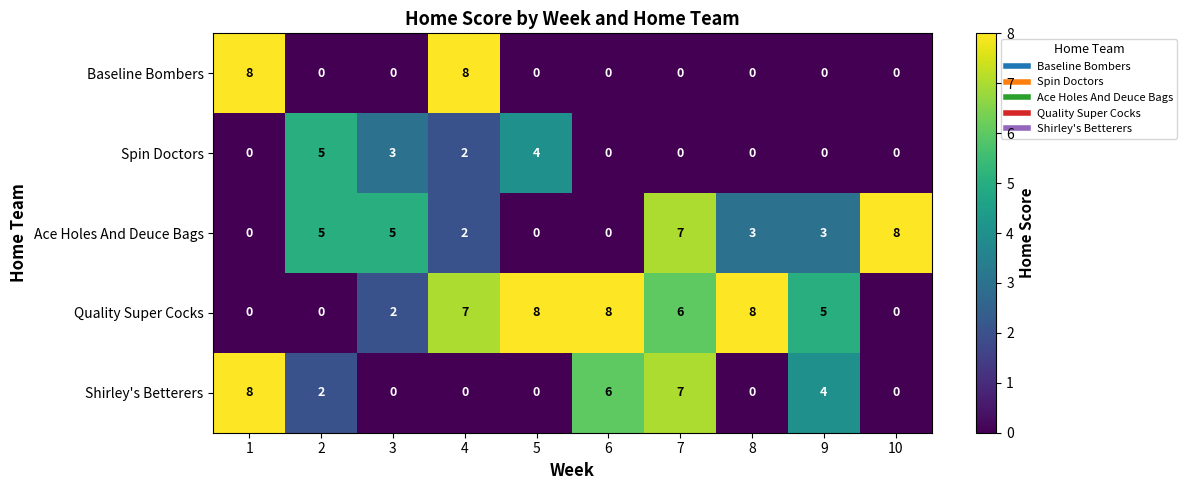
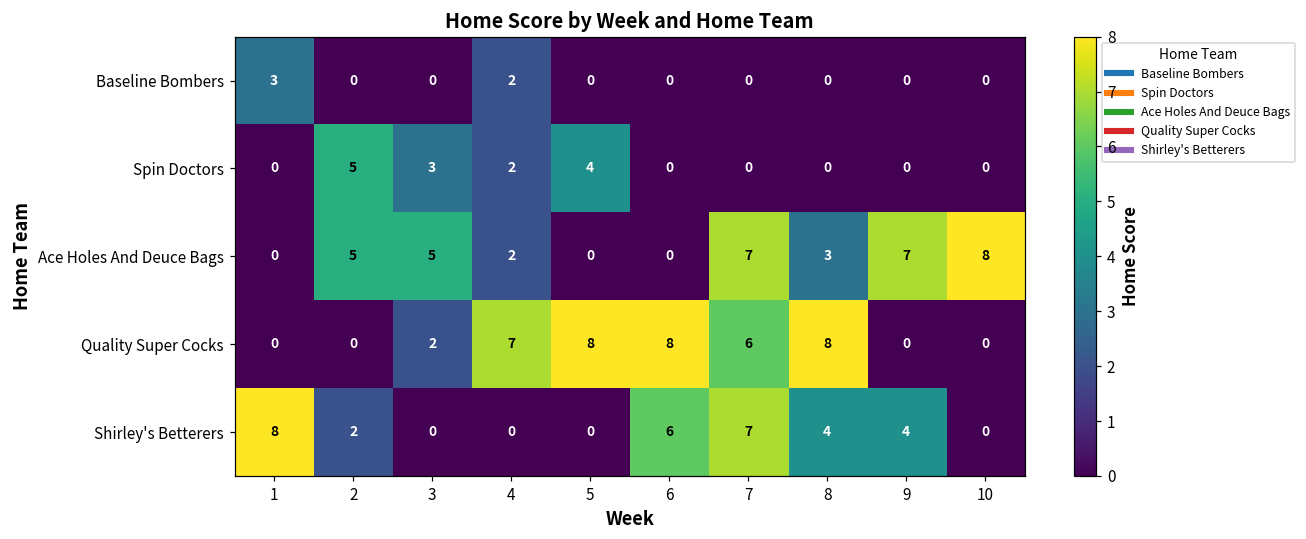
Baseline Bombers, 1: 8 -> 3
Baseline Bombers, 4: 8 -> 2
Ace Holes And Deuce Bags, 9: 3 -> 7
Quality Super Cocks, 9: 5 -> 0
Shirley's Betterers, 8: 0 -> 4
